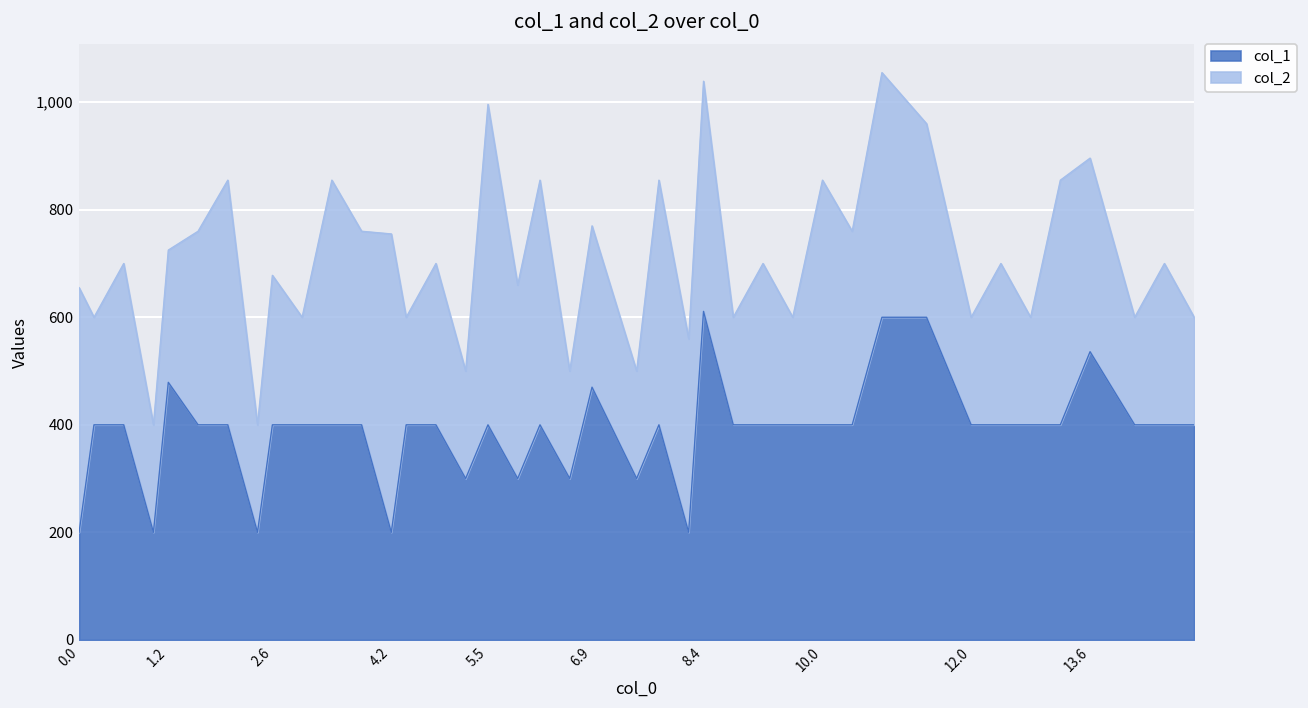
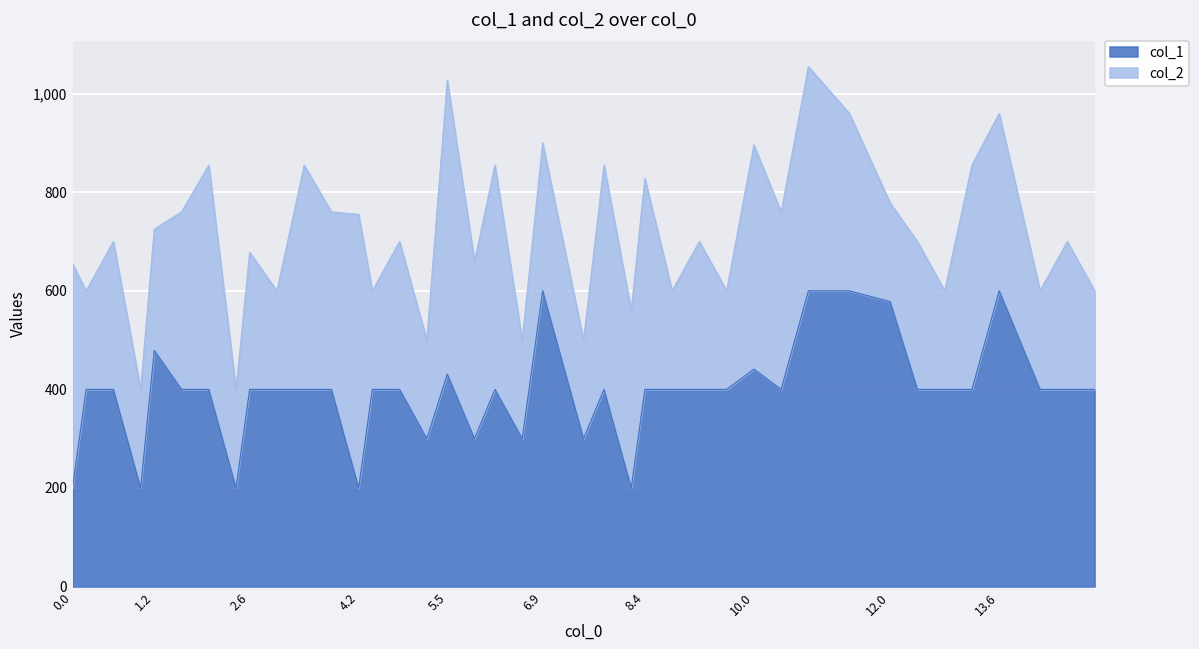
col_1, 5.5: 400 -> 430
col_1, 6.9: 470 -> 600
col_1, 8.4: 610 -> 400
col_1, 10.0: 400 -> 440
col_1, 12.0: 400 -> 580
col_1, 13.6: 540 -> 600
